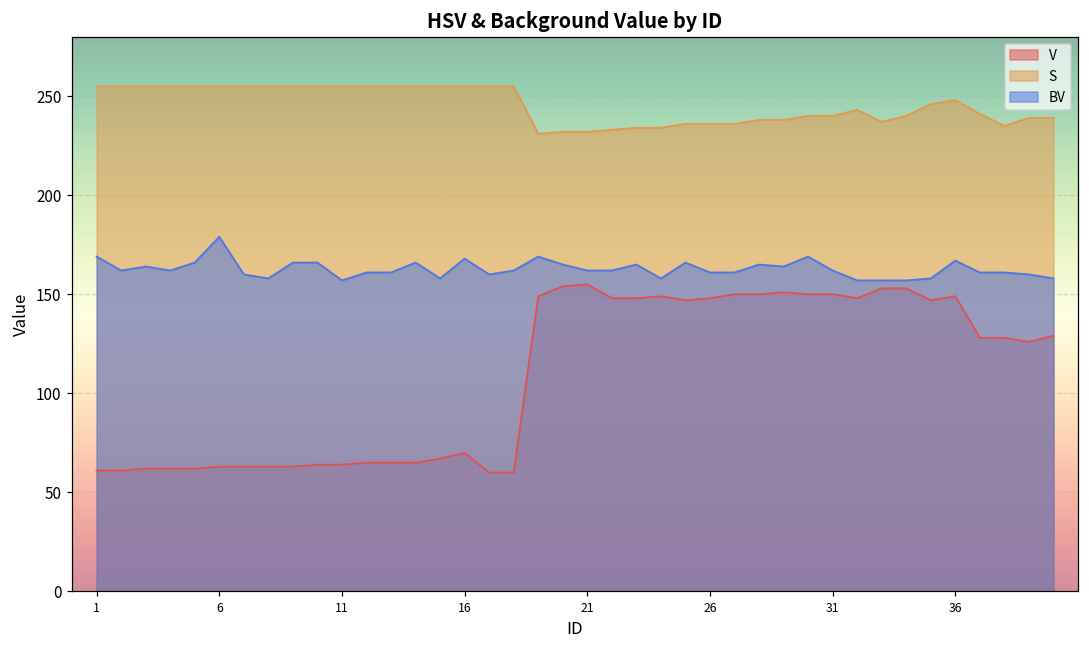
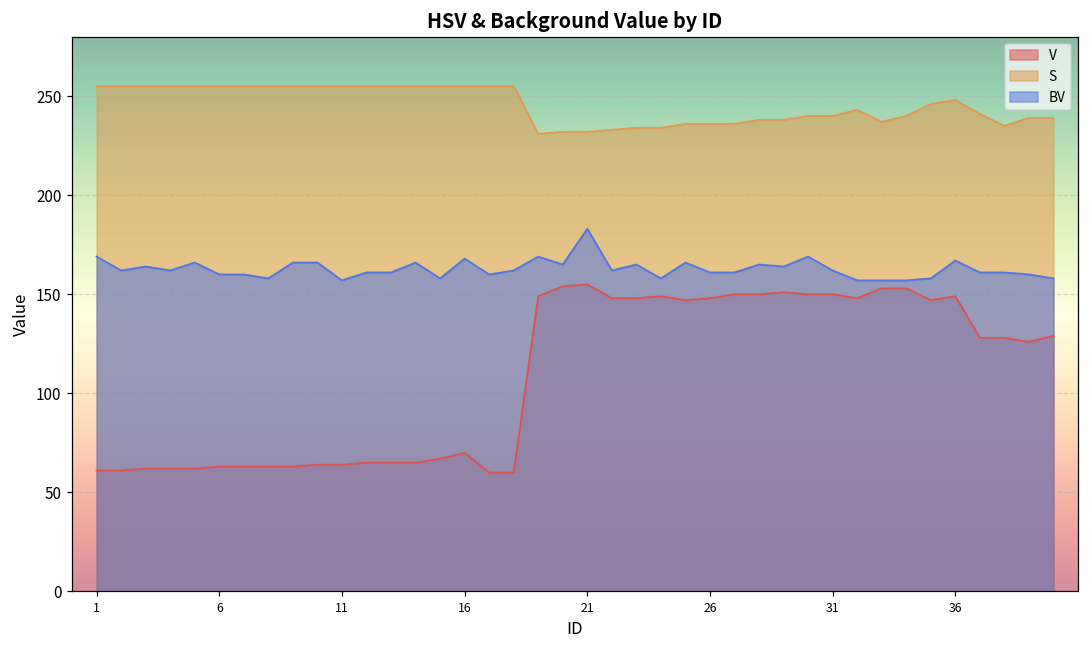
BV, 6: 179 -> 160
BV, 21: 162 -> 183
